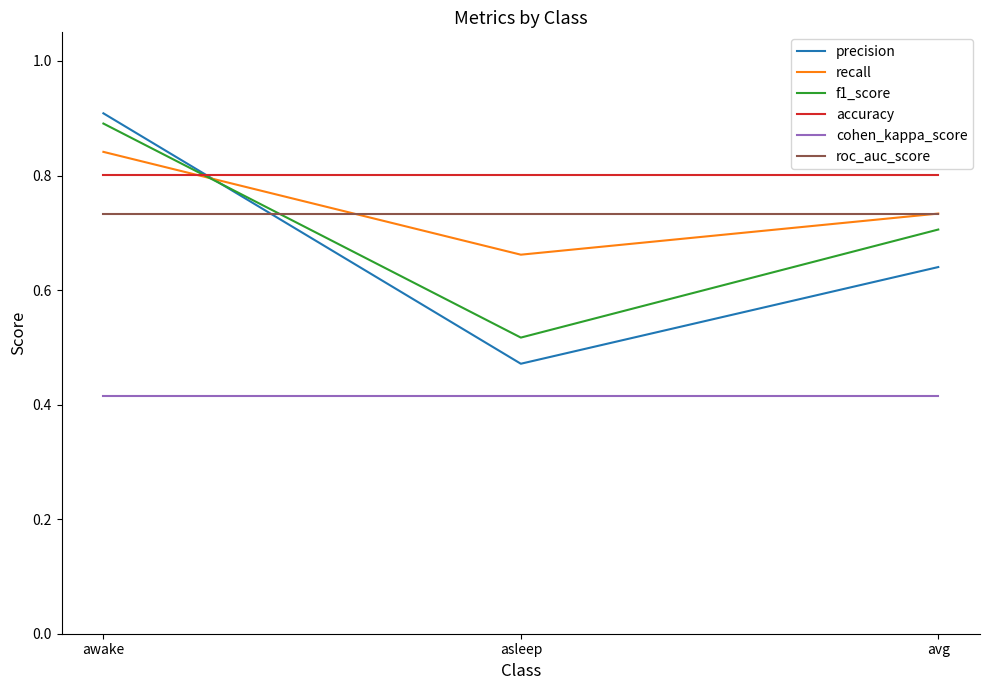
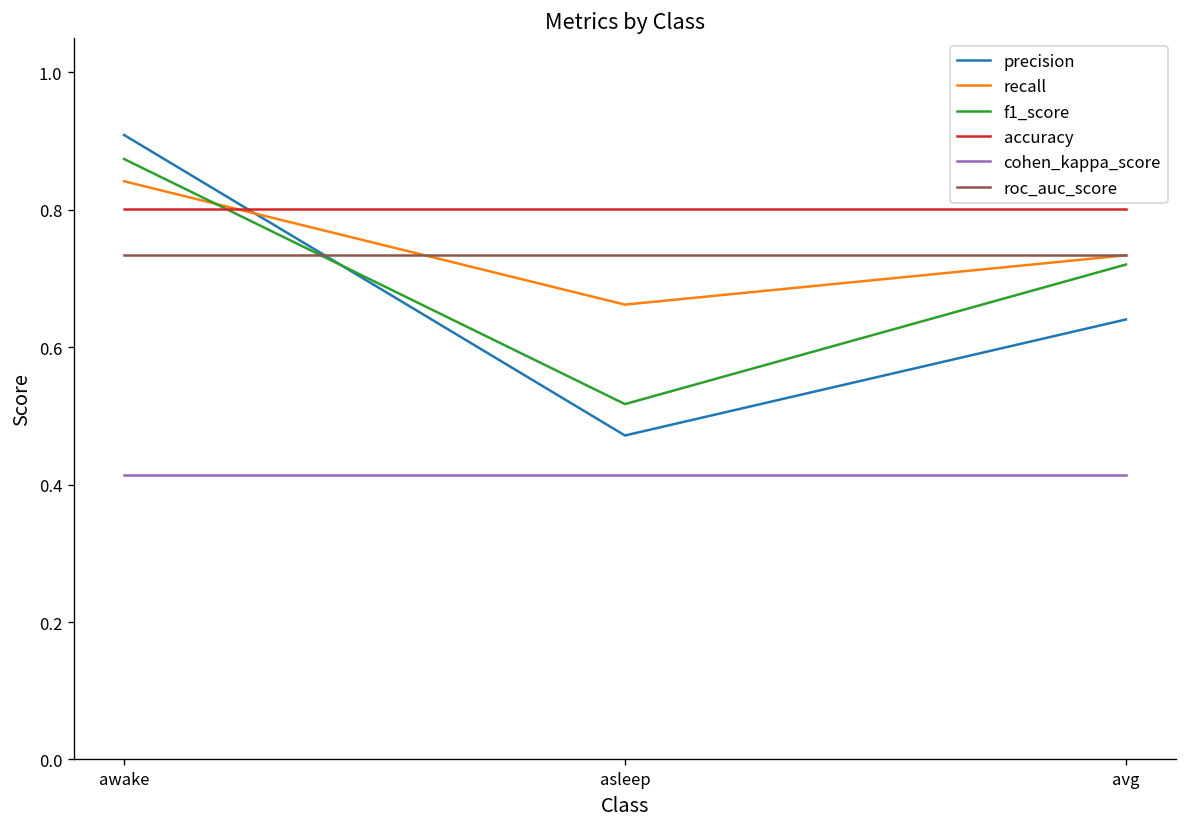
f1_score, awake: 0.89 -> 0.87
f1_score, avg: 0.71 -> 0.72
